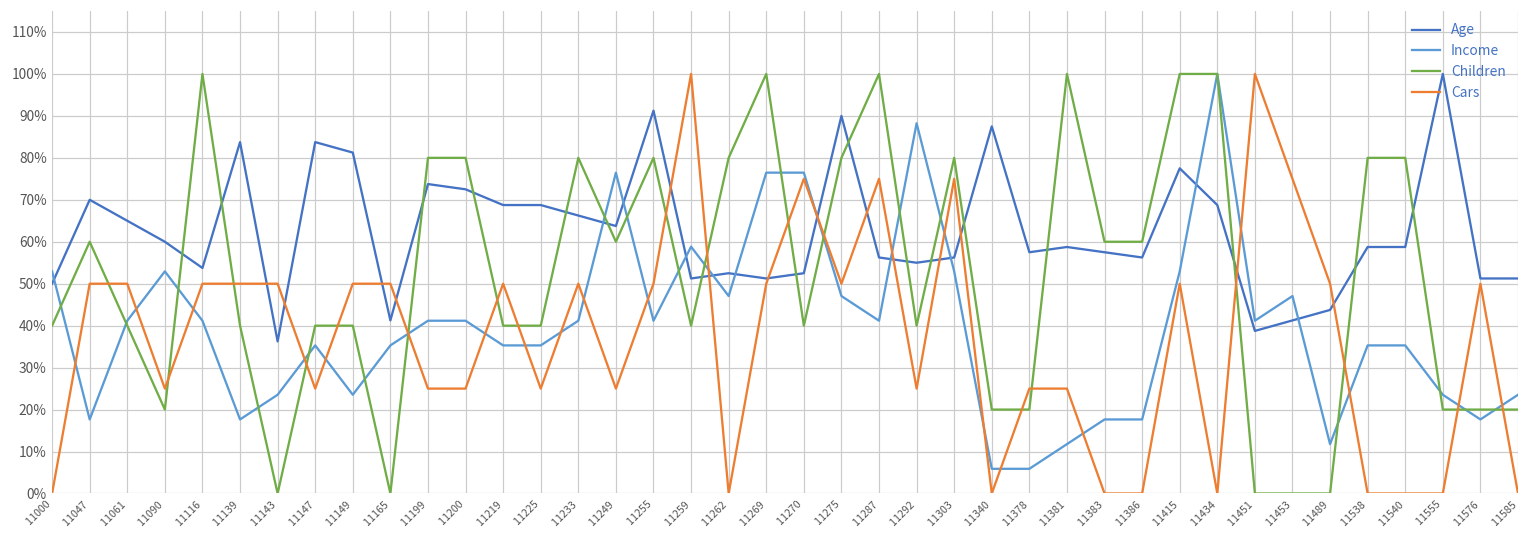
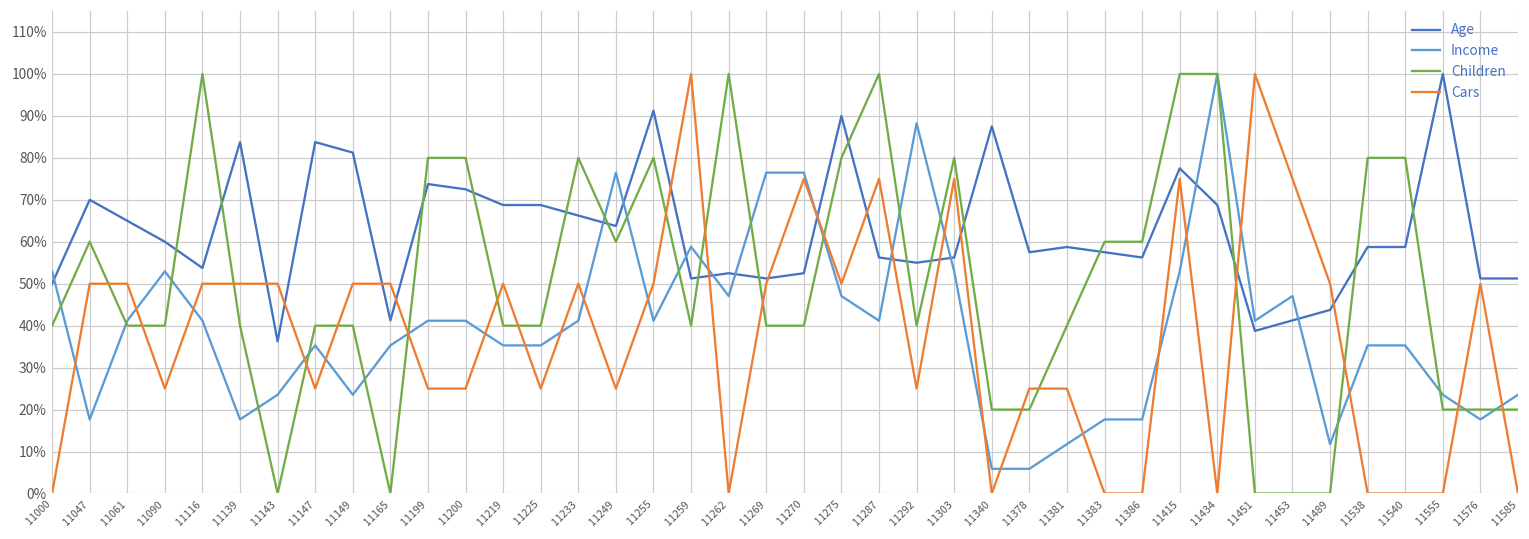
Children, 11090: 20% -> 40%
Children, 11262: 80% -> 100%
Children, 11269: 100% -> 40%
Children, 11381: 100% -> 40%
Cars, 11415: 50% -> 75%
